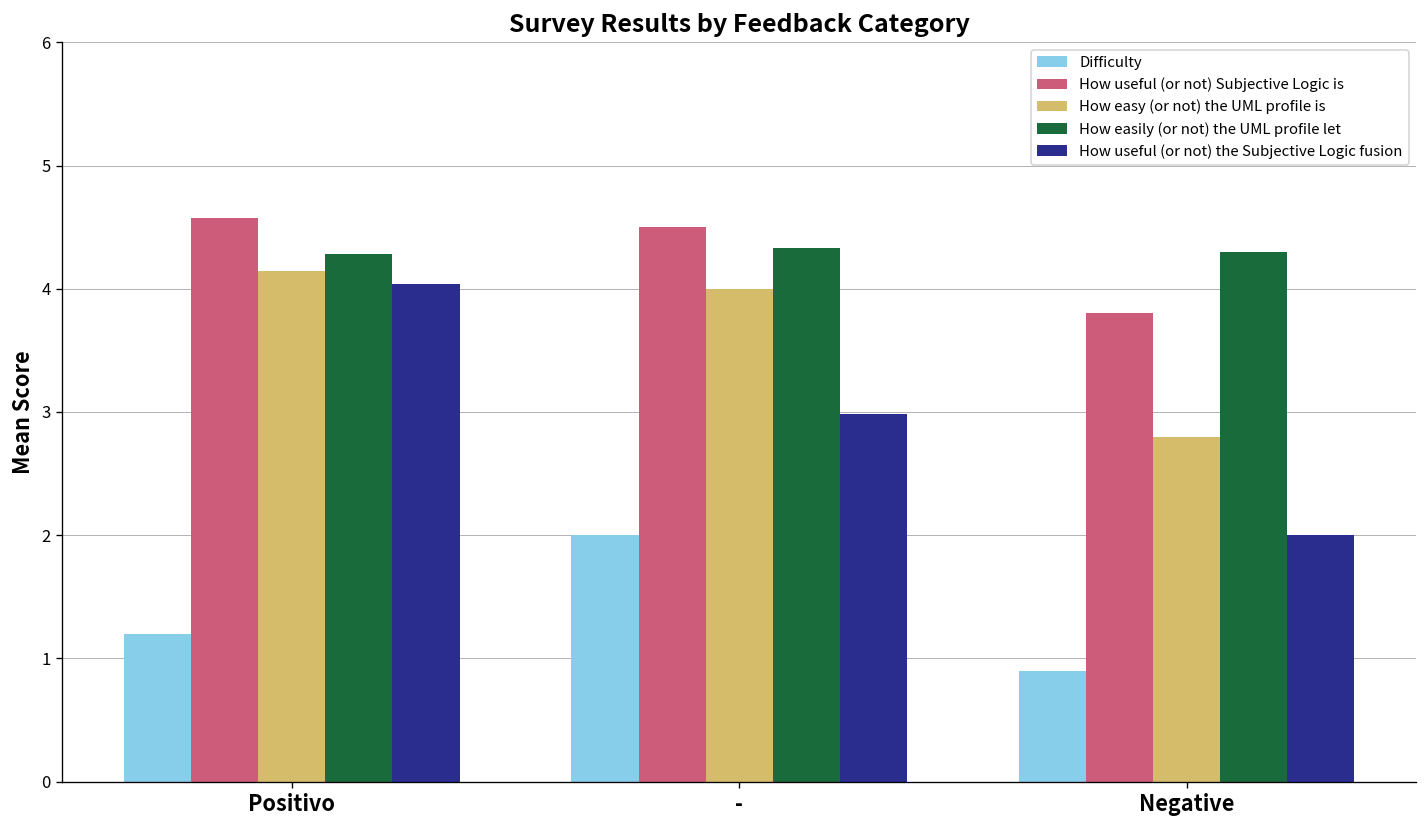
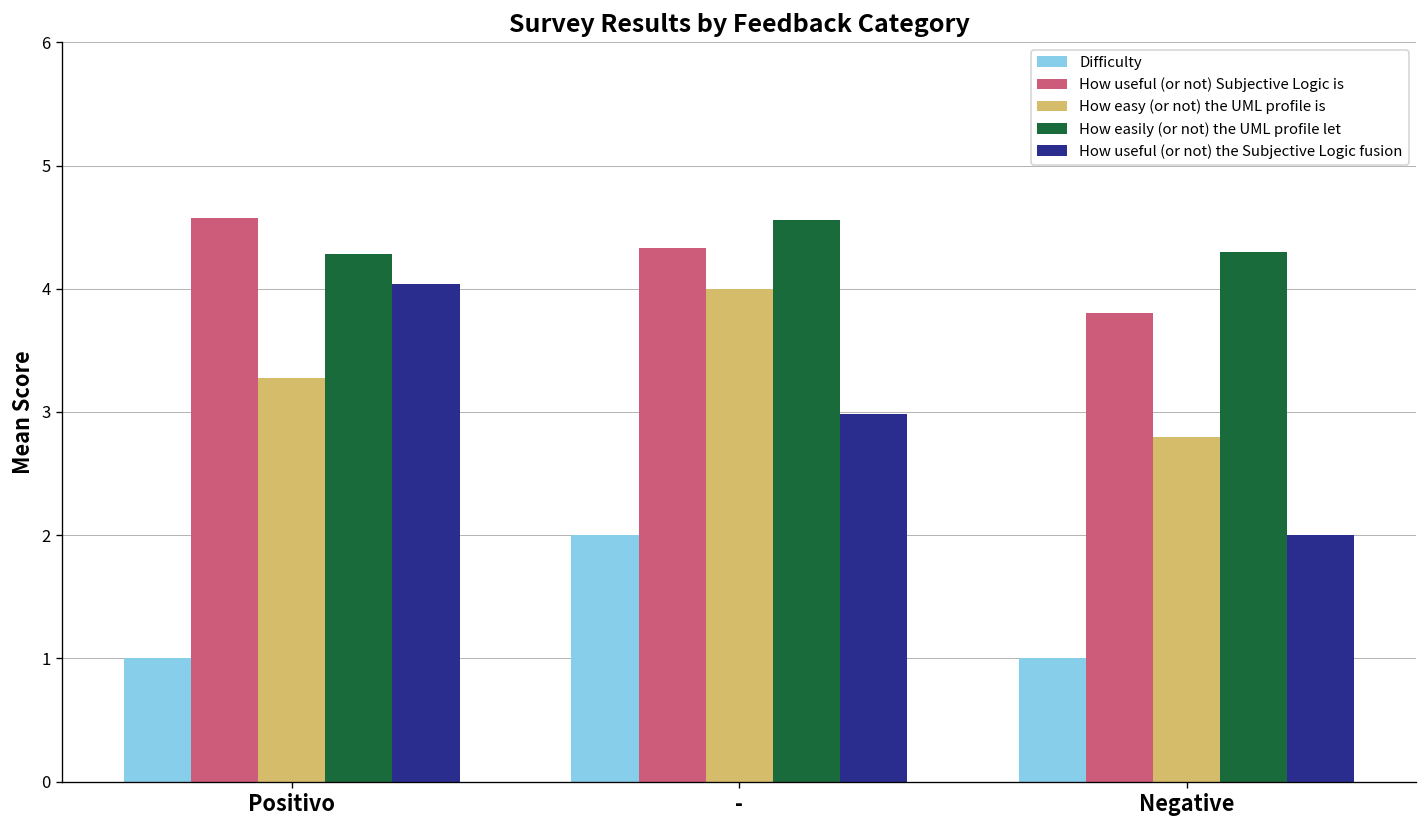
Difficulty, Positivo: 1.2 -> 1.0
How easy (or not) the UML profile is, Positivo: 4.14 -> 3.28
How useful (or not) Subjective Logic is, -: 4.50 -> 4.33
How easily (or not) the UML profile let, -: 4.33 -> 4.56
Difficulty, Negative: 0.9 -> 1.0
